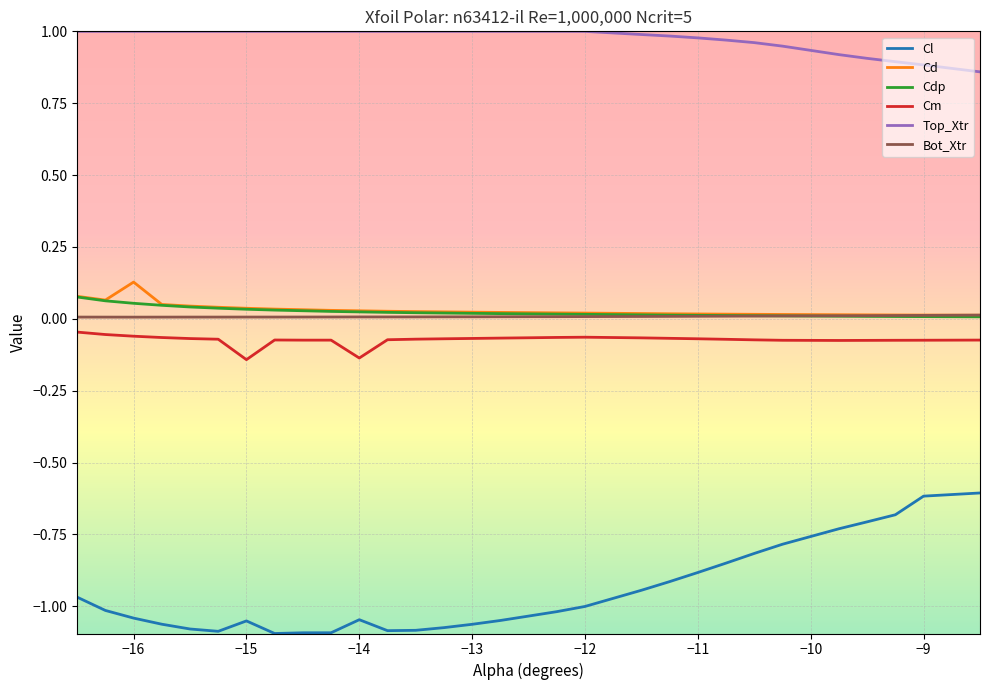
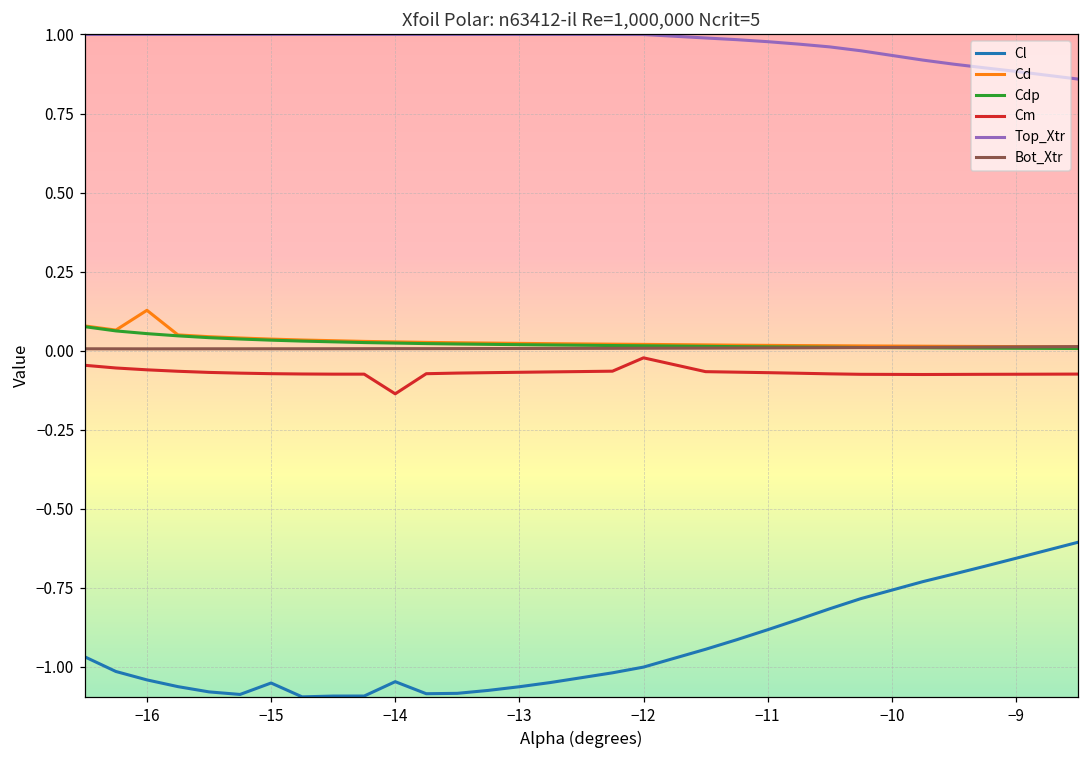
Cm, −15: -0.14 -> -0.07
Cm, −12: -0.06 -> -0.02
Cl, −9: -0.62 -> -0.66
